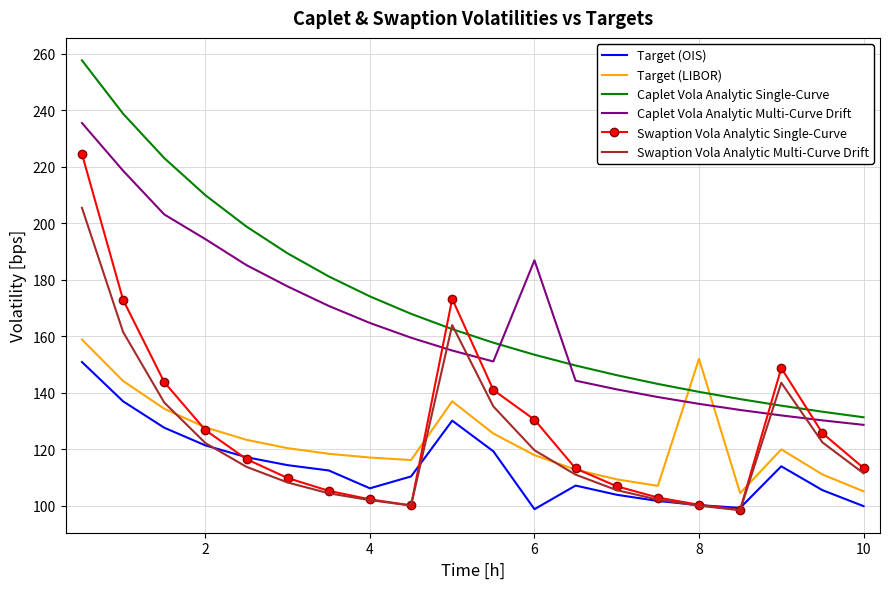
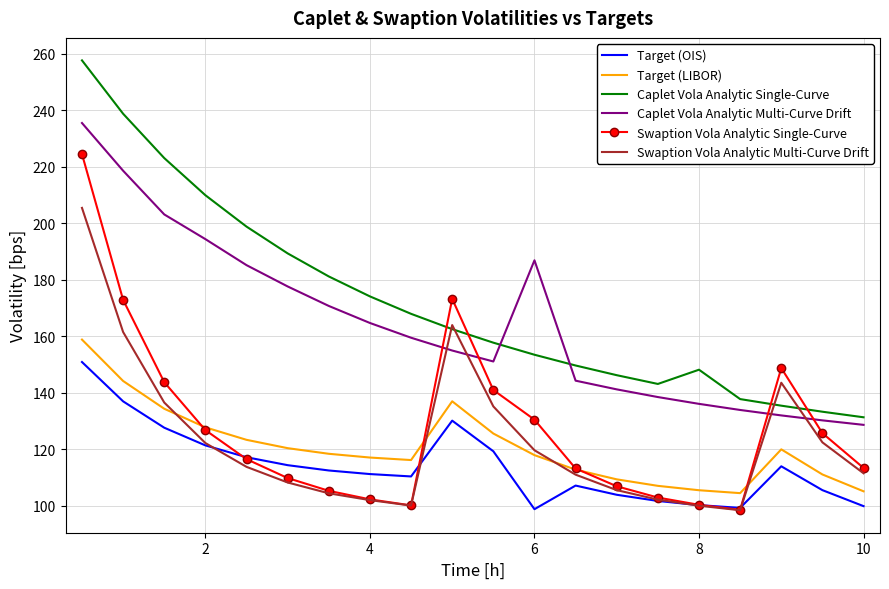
Target (OIS), 4: 106 -> 111
Target (LIBOR), 8: 152 -> 105
Caplet Vola Analytic Single-Curve, 8: 140 -> 148
